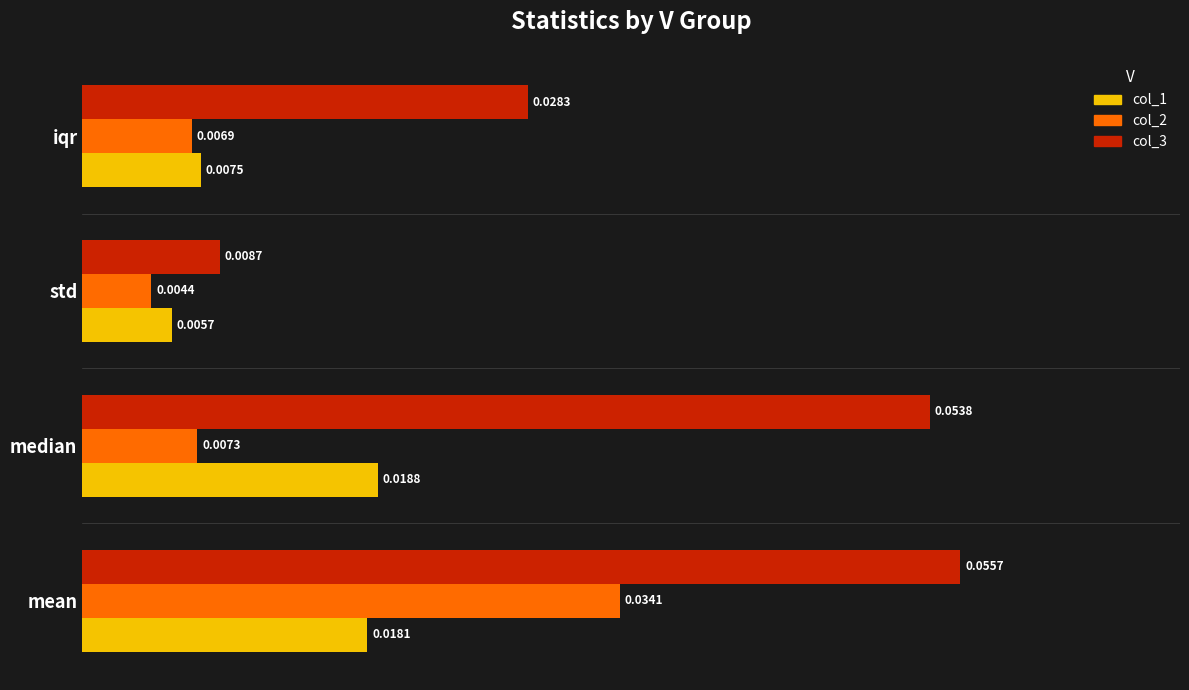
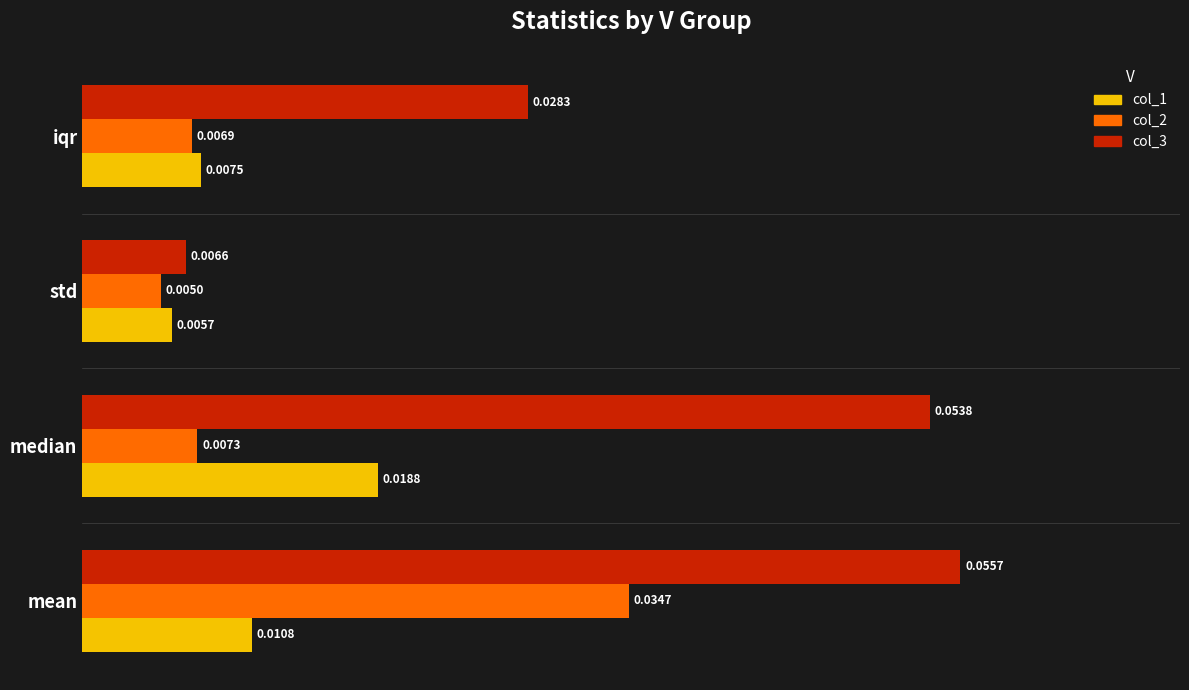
col_3, std: 0.0087 -> 0.0066
col_2, std: 0.0044 -> 0.0050
col_2, mean: 0.0341 -> 0.0347
col_1, mean: 0.0181 -> 0.0108
